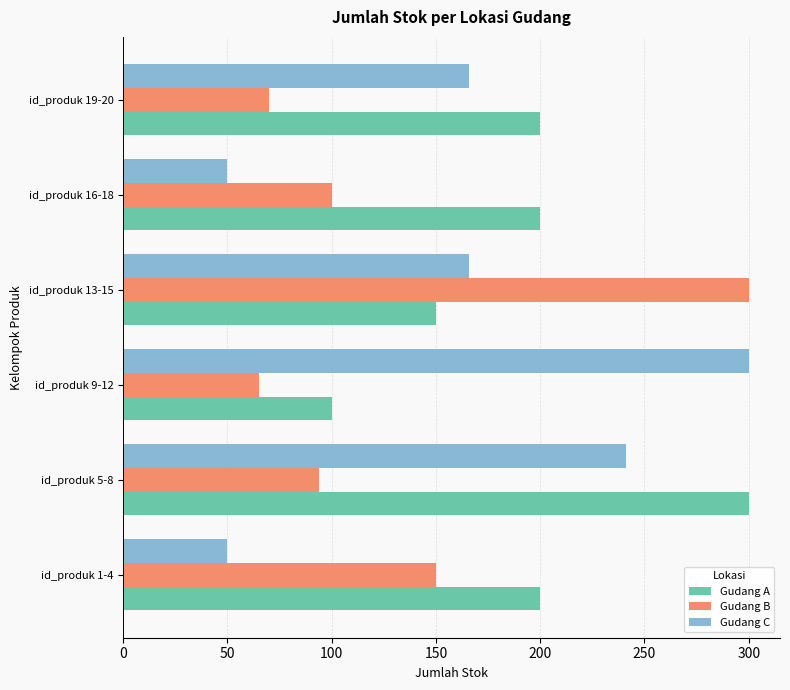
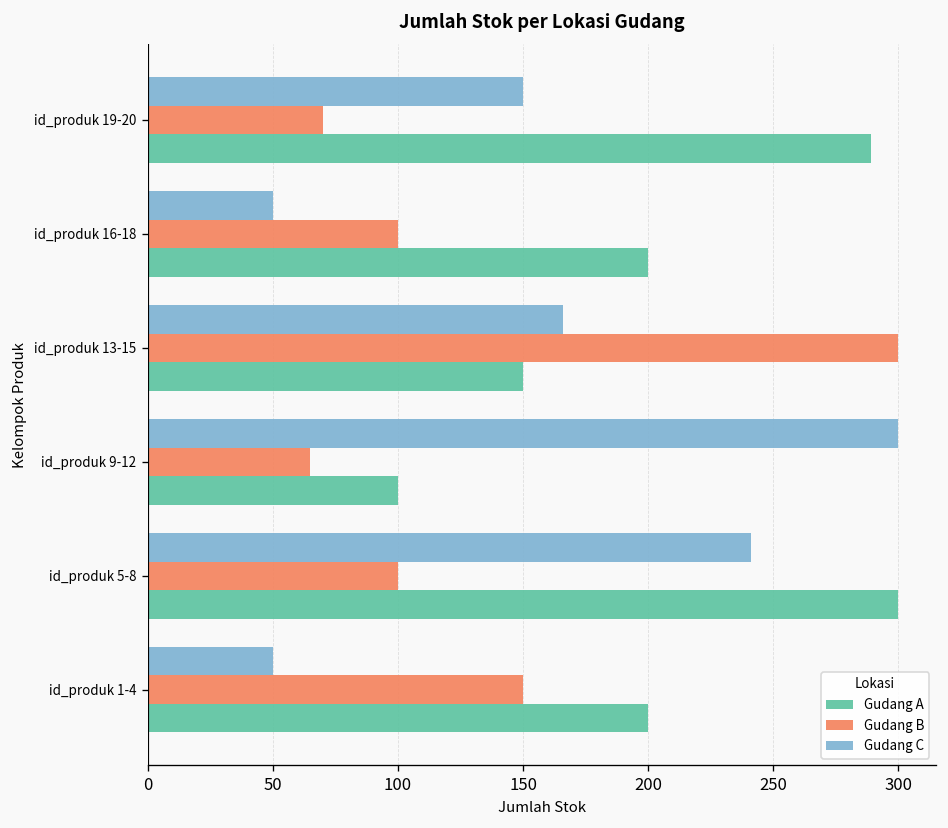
Gudang C, id_produk 19-20: 166 -> 150
Gudang A, id_produk 19-20: 200 -> 289
Gudang B, id_produk 5-8: 94 -> 100
